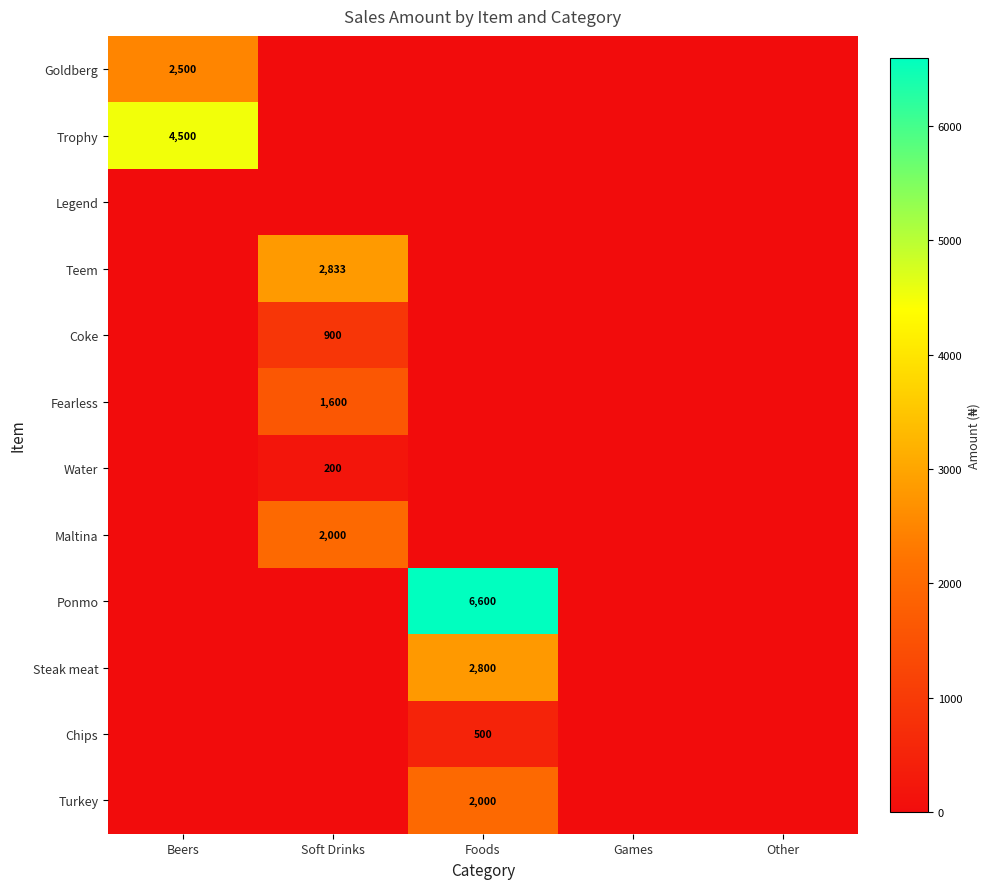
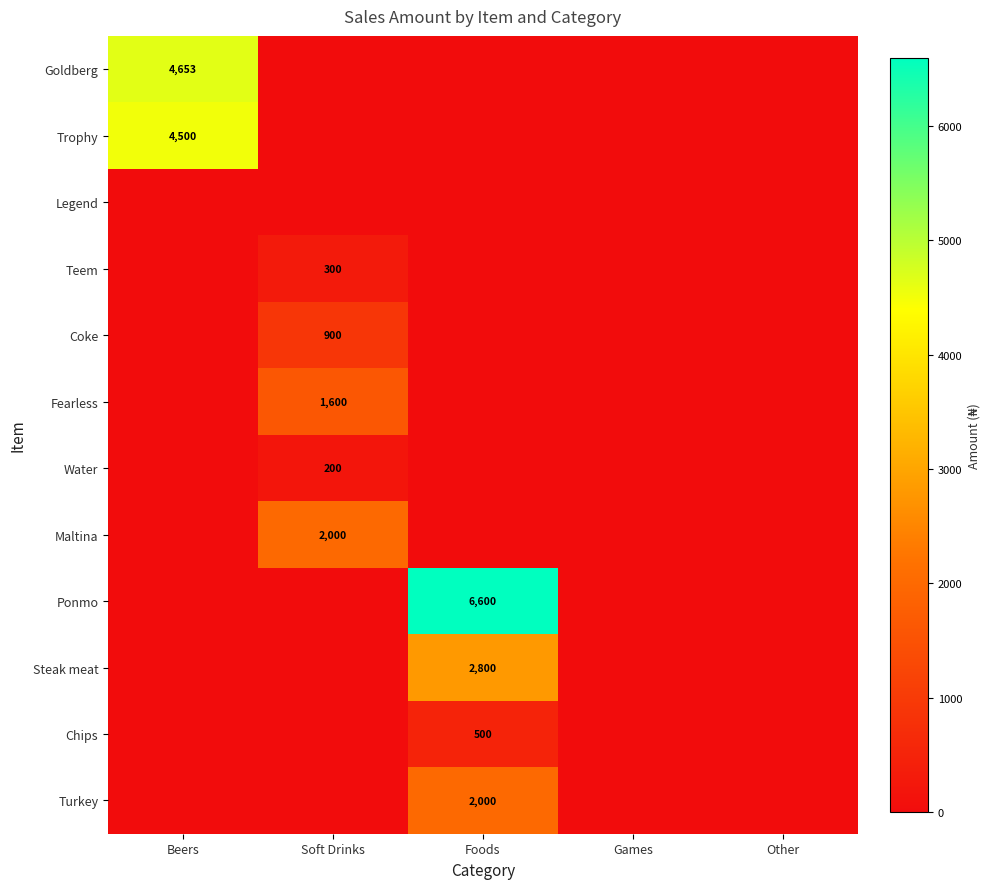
Goldberg, Beers: 2,500 -> 4,653
Teem, Soft Drinks: 2,833 -> 300
